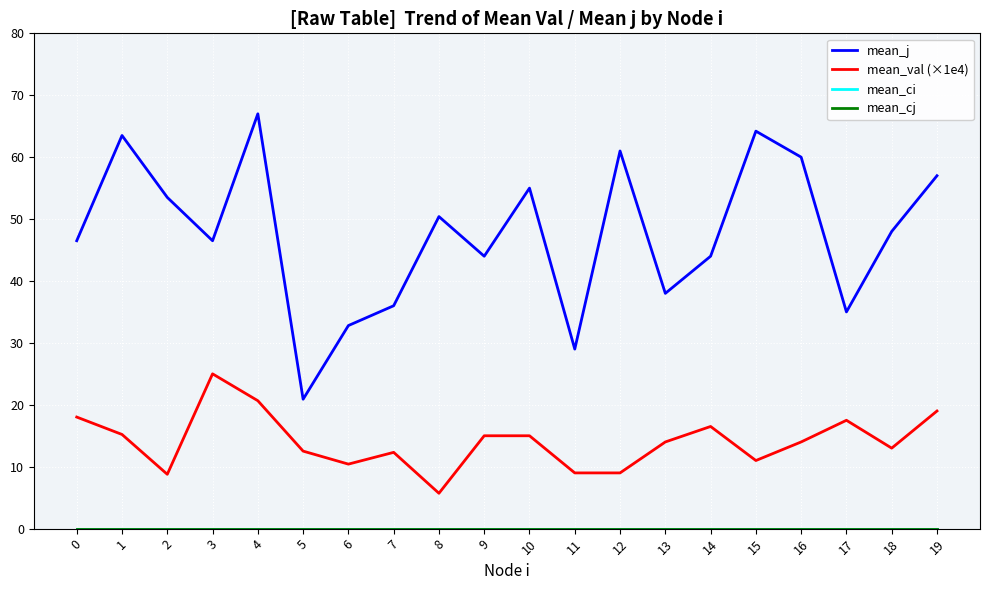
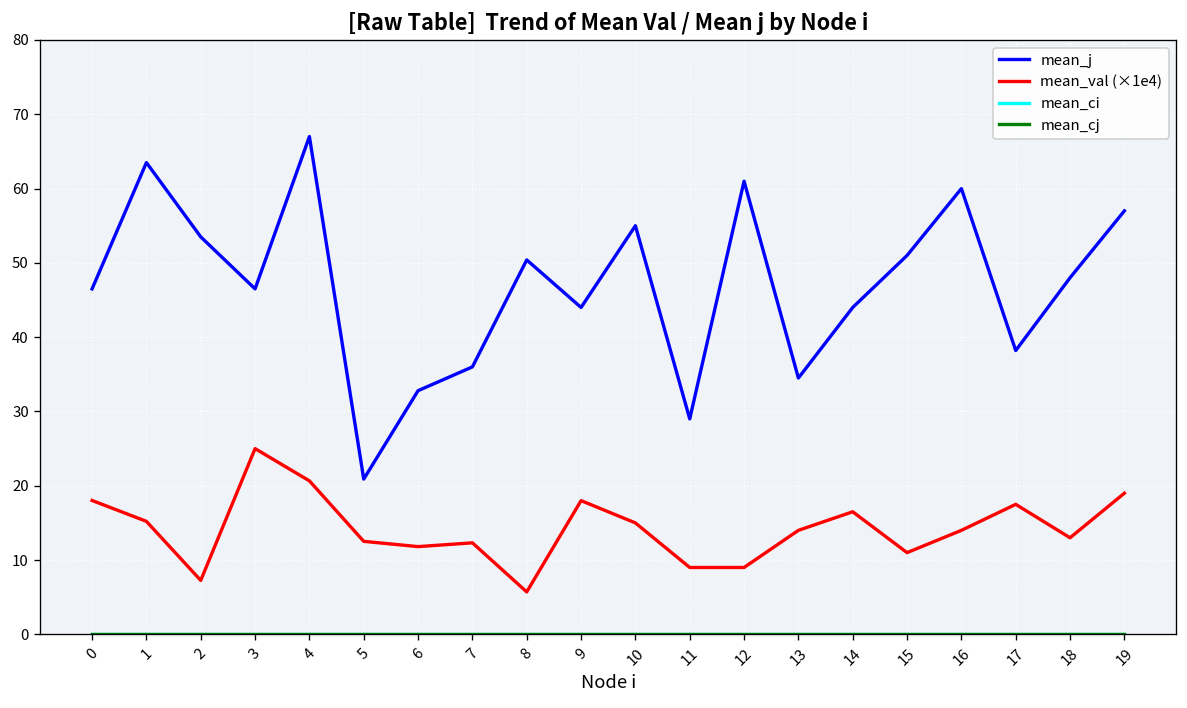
mean_val (×1e4), 2: 9 -> 7
mean_val (×1e4), 6: 10 -> 12
mean_val (×1e4), 9: 15 -> 18
mean_j, 13: 38 -> 35
mean_j, 15: 64 -> 51
mean_j, 17: 35 -> 38
